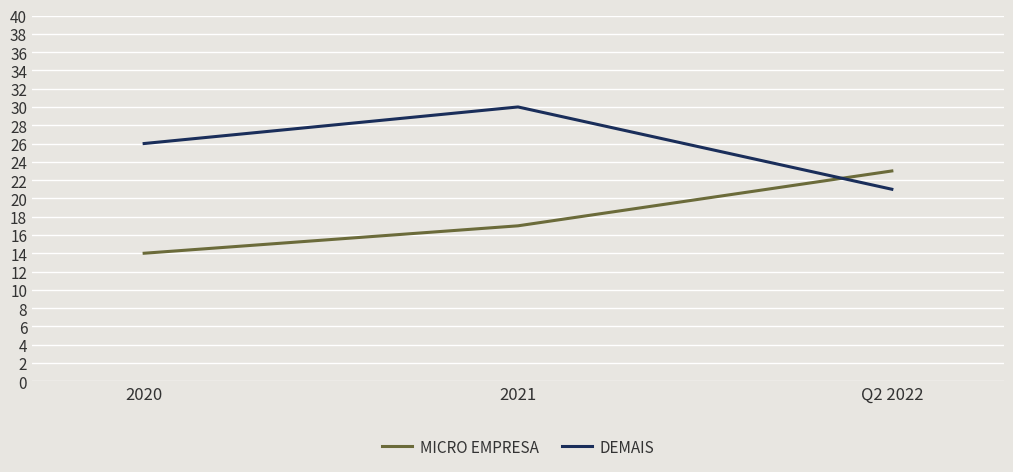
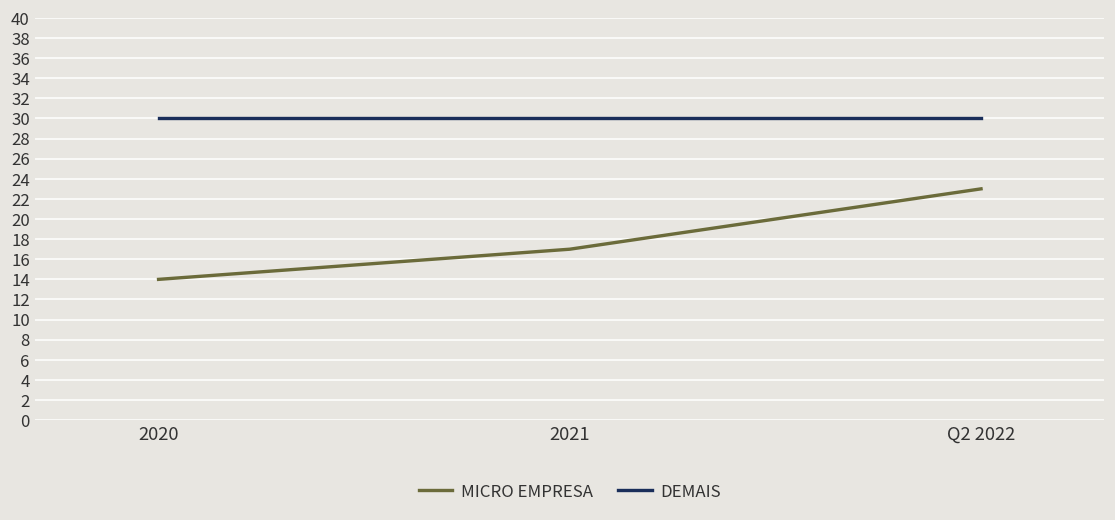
DEMAIS, 2020: 26 -> 30
DEMAIS, Q2 2022: 21 -> 30
